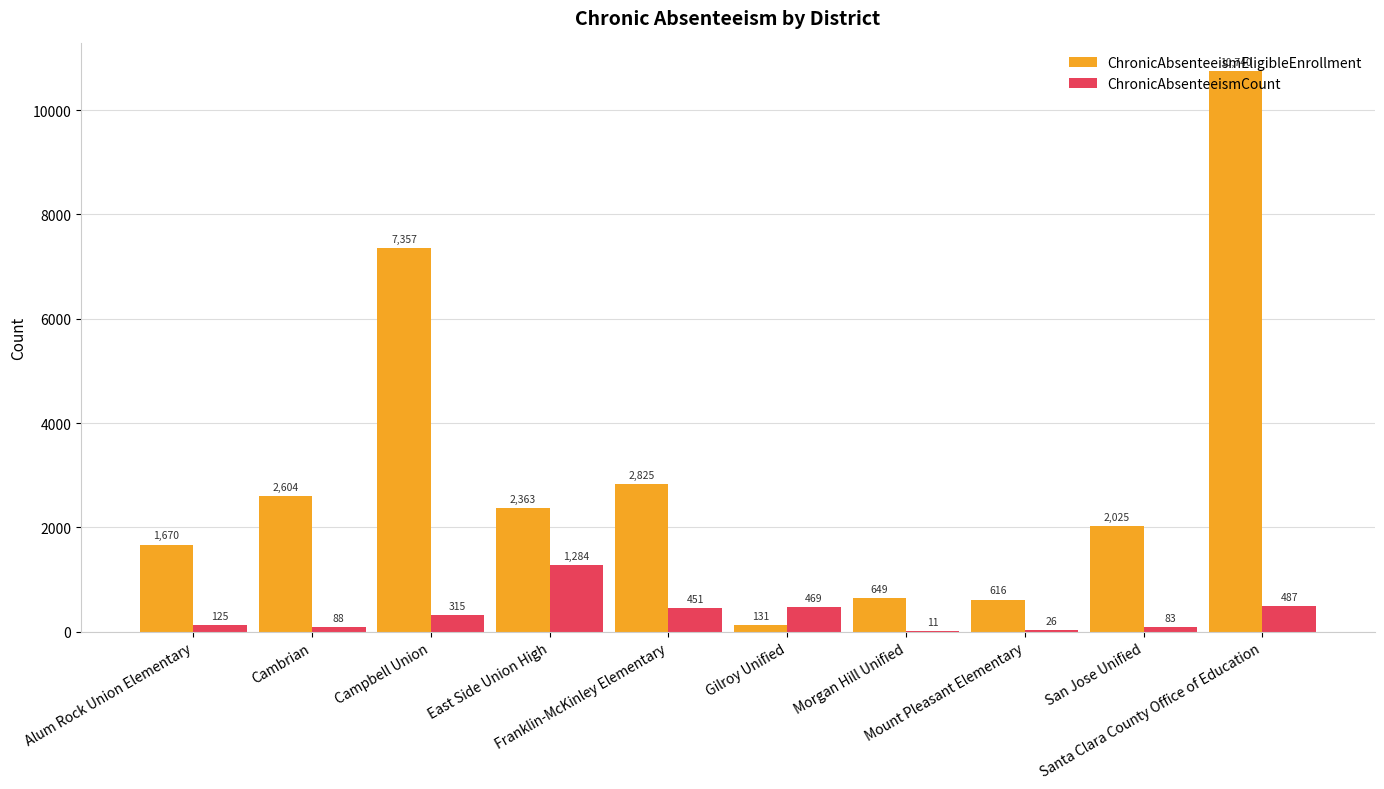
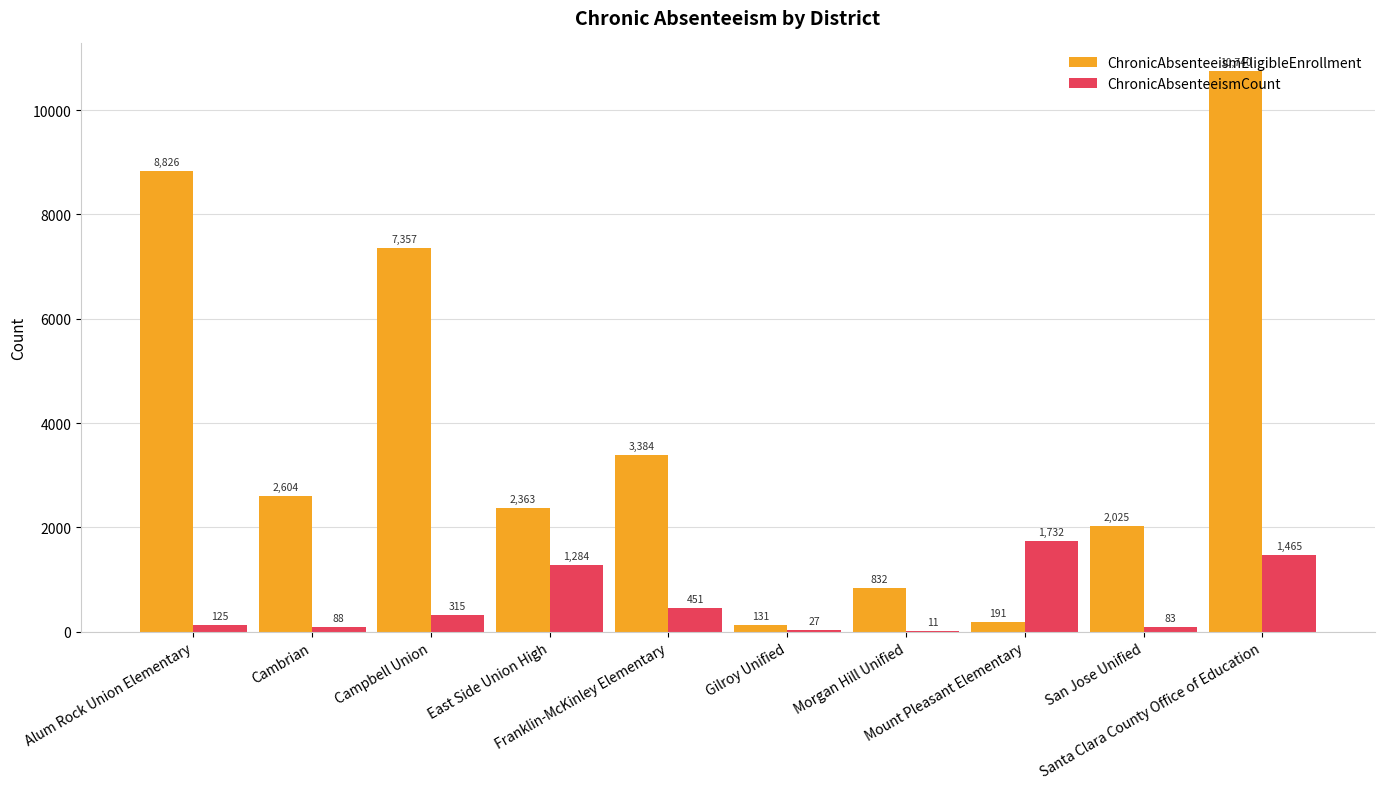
ChronicAbsenteeismEligibleEnrollment, Alum Rock Union Elementary: 1,670 -> 8,826
ChronicAbsenteeismEligibleEnrollment, Franklin-McKinley Elementary: 2,825 -> 3,384
ChronicAbsenteeismCount, Gilroy Unified: 469 -> 27
ChronicAbsenteeismEligibleEnrollment, Morgan Hill Unified: 649 -> 832
ChronicAbsenteeismEligibleEnrollment, Mount Pleasant Elementary: 616 -> 191
ChronicAbsenteeismCount, Mount Pleasant Elementary: 26 -> 1,732
ChronicAbsenteeismCount, Santa Clara County Office of Education: 487 -> 1,465
